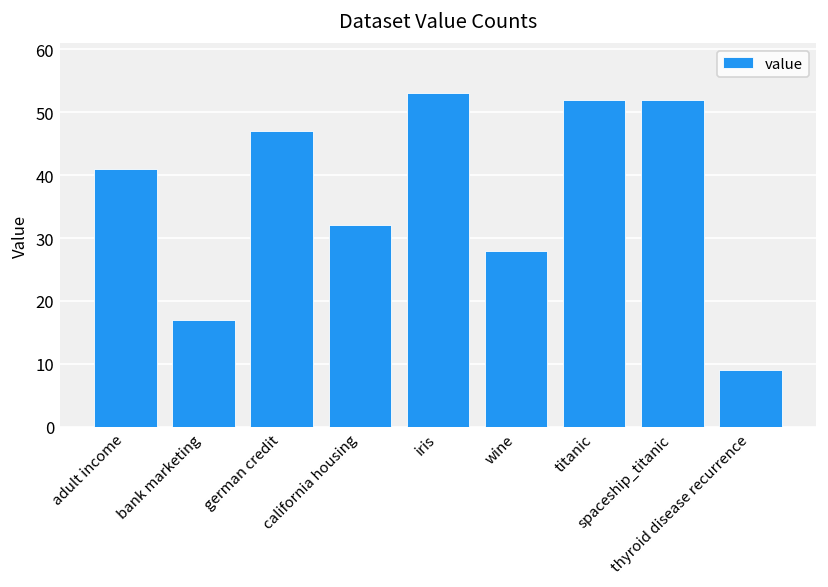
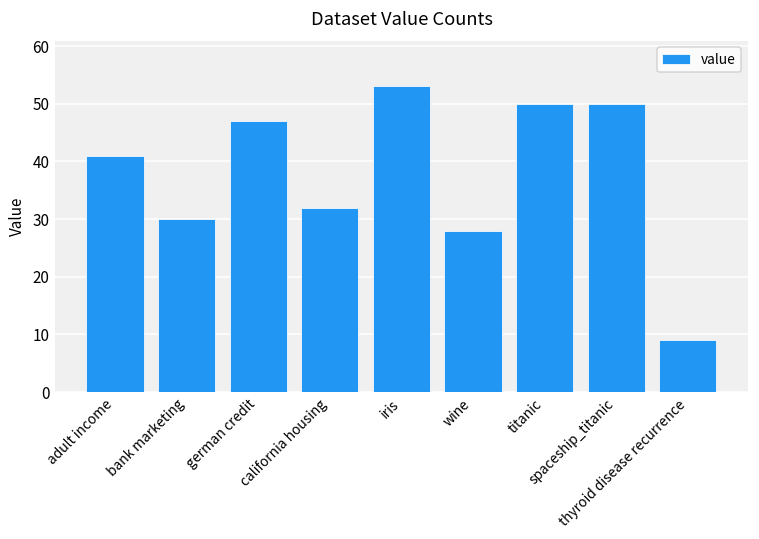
bank marketing: 17 -> 30
titanic: 52 -> 50
spaceship_titanic: 52 -> 50
